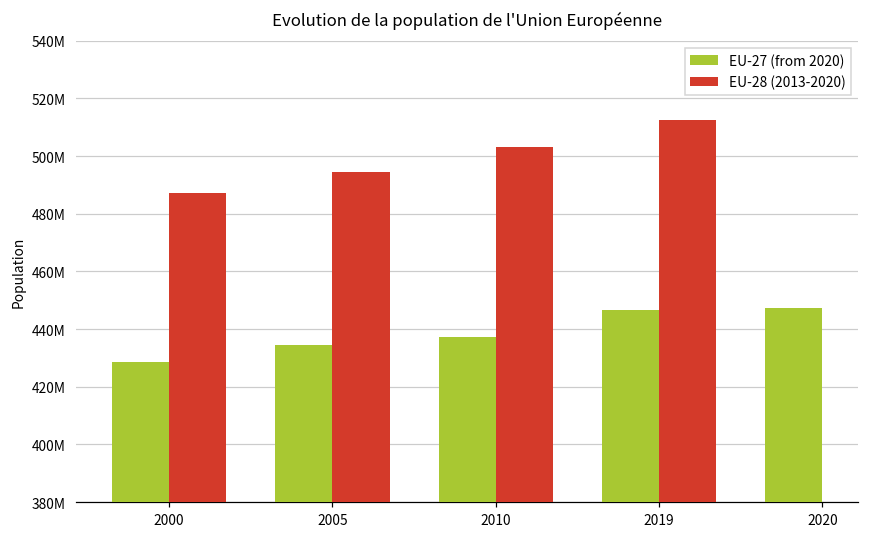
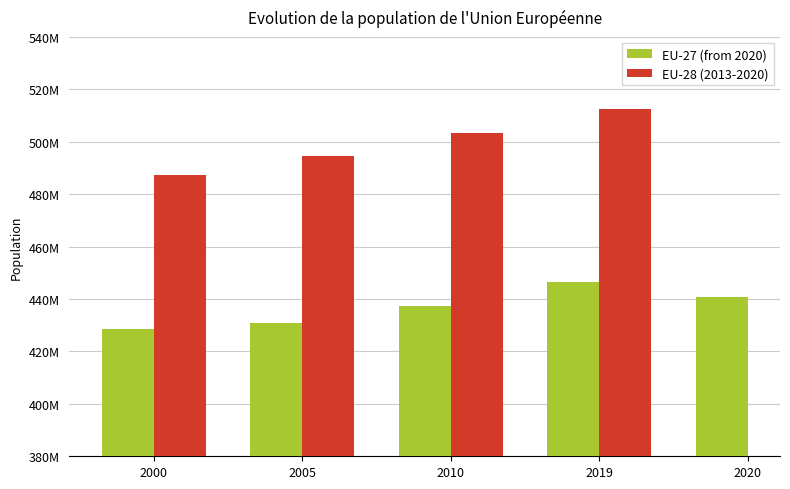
EU-27 (from 2020), 2005: 434000000 -> 431000000
EU-27 (from 2020), 2020: 447000000 -> 441000000
